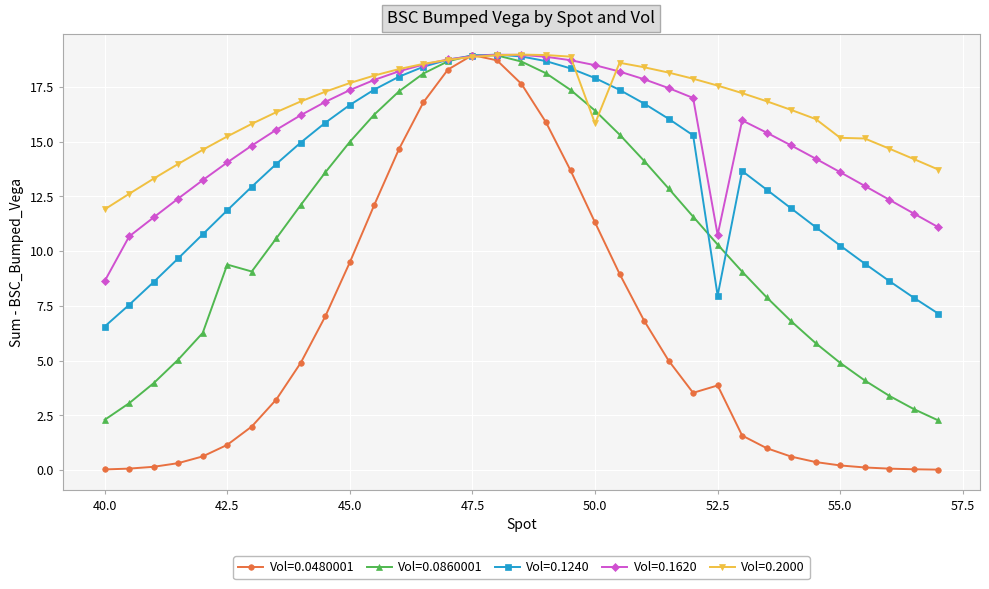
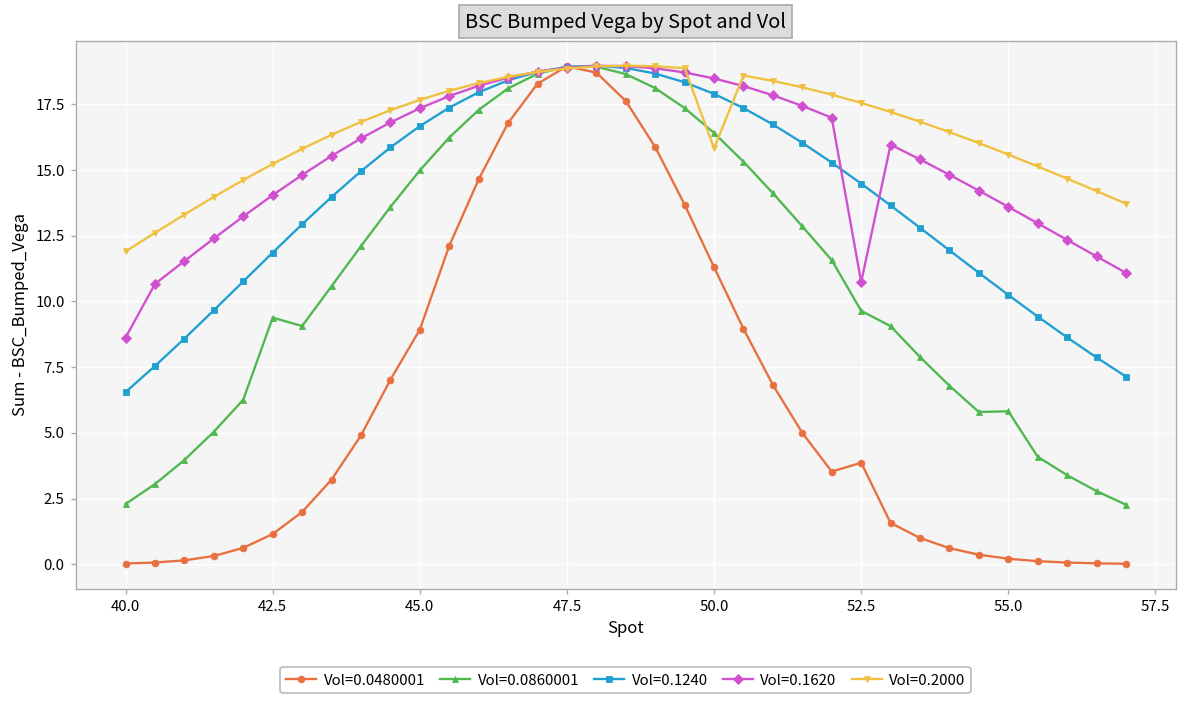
Vol=0.0480001, 45.0: 9.5 -> 8.9
Vol=0.0860001, 52.5: 10.3 -> 9.6
Vol=0.1240, 52.5: 8.0 -> 14.5
Vol=0.0860001, 55.0: 4.9 -> 5.8
Vol=0.2000, 55.0: 15.2 -> 15.6
